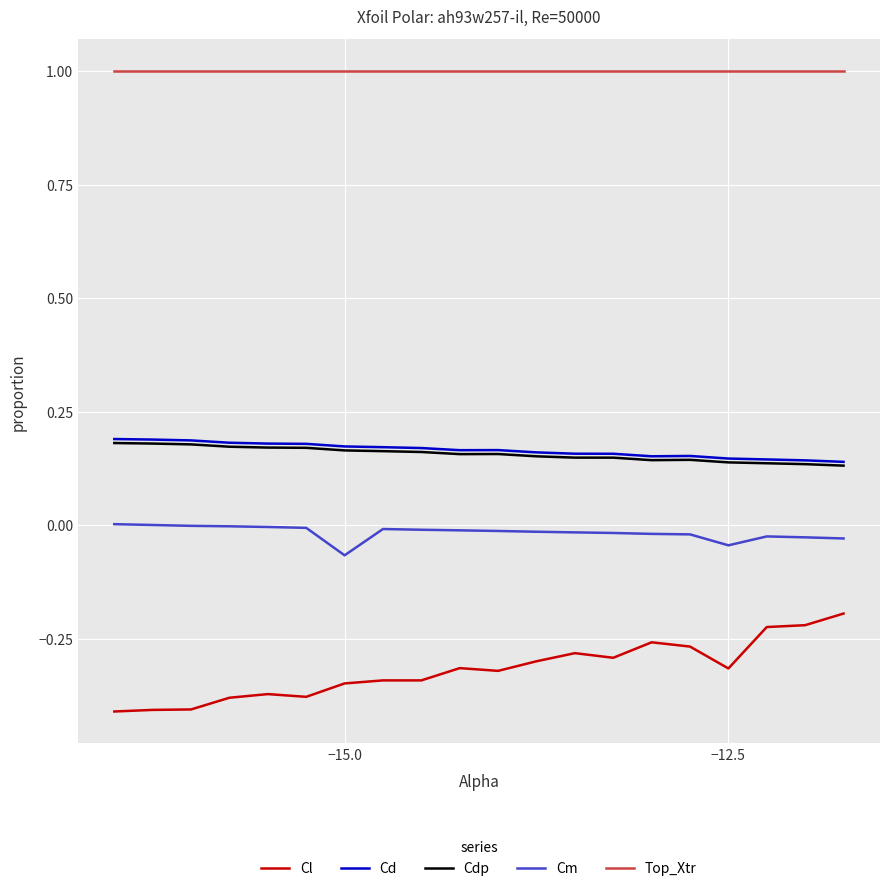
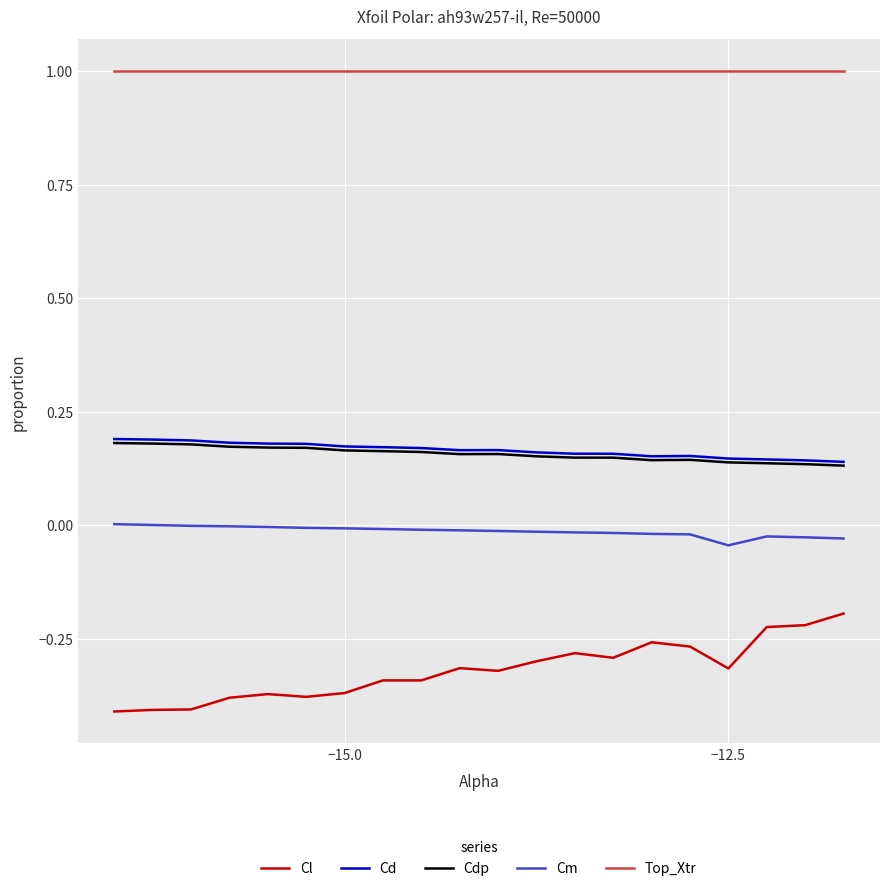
Cl, −15.0: -0.35 -> -0.37
Cm, −15.0: -0.07 -> -0.01
